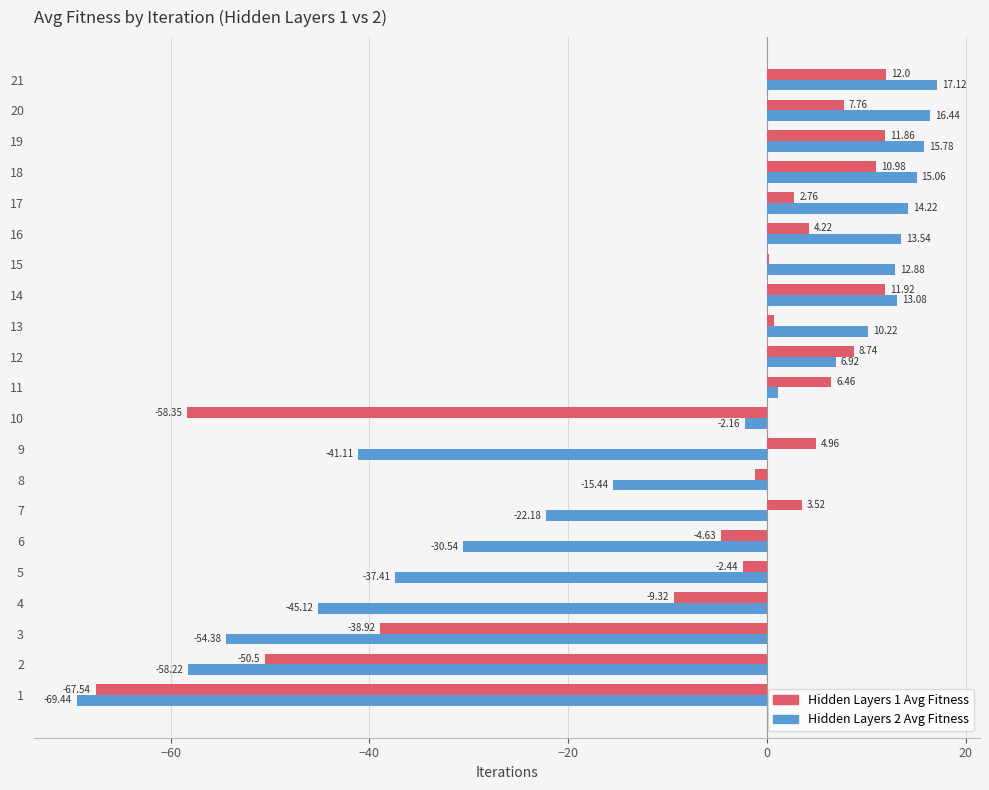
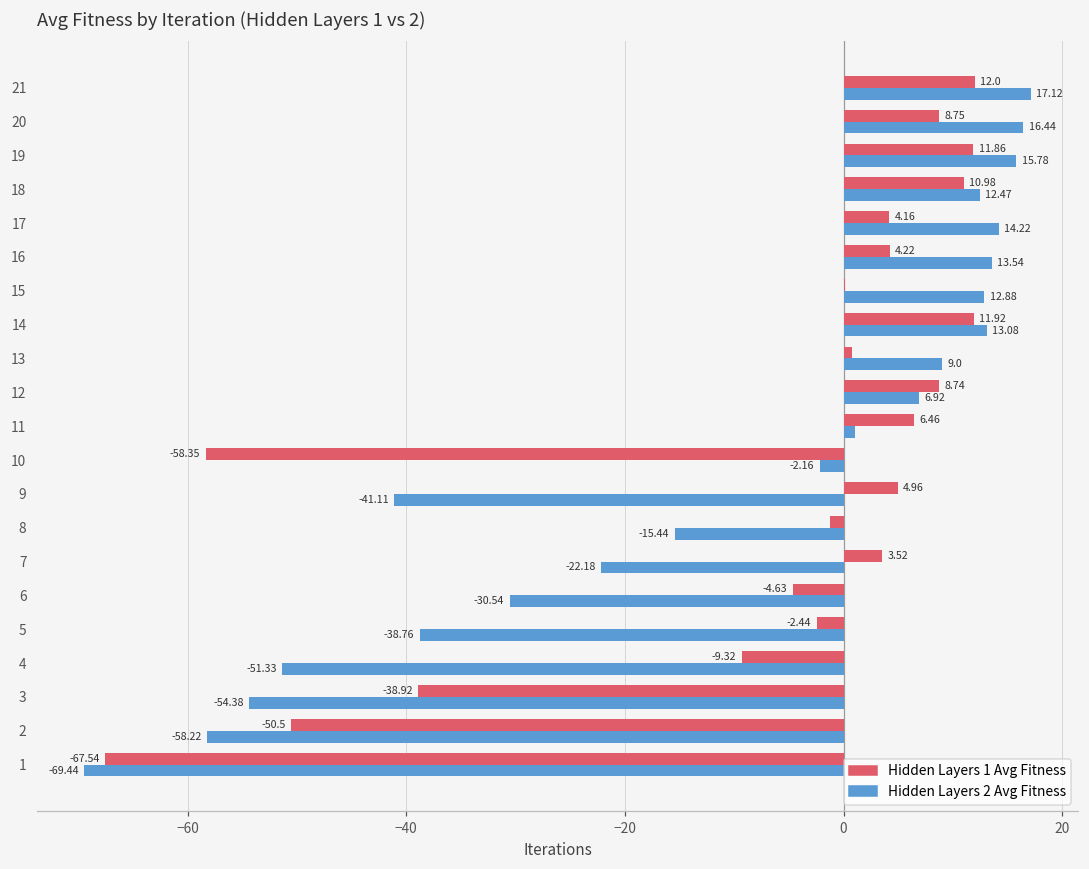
Hidden Layers 1 Avg Fitness, 20: 7.76 -> 8.75
Hidden Layers 2 Avg Fitness, 18: 15.06 -> 12.47
Hidden Layers 1 Avg Fitness, 17: 2.76 -> 4.16
Hidden Layers 2 Avg Fitness, 13: 10.22 -> 9.0
Hidden Layers 2 Avg Fitness, 5: -37.41 -> -38.76
Hidden Layers 2 Avg Fitness, 4: -45.12 -> -51.33
